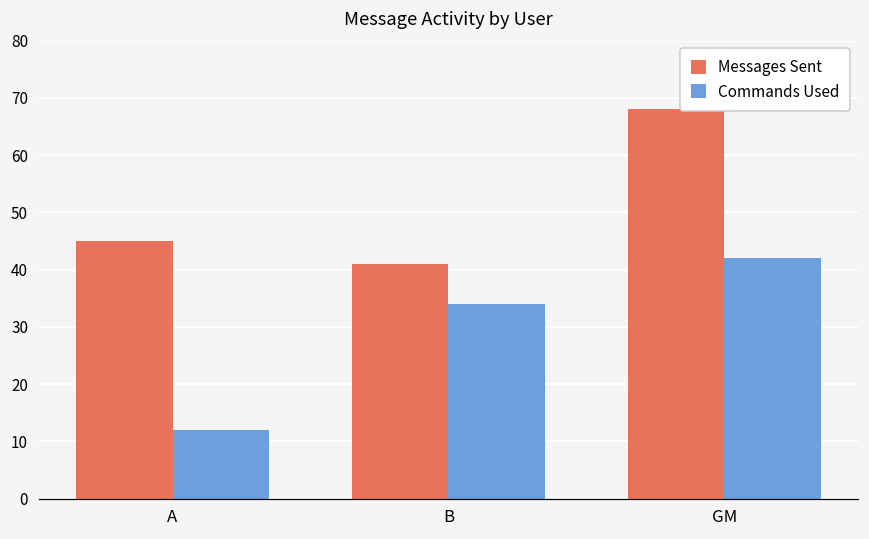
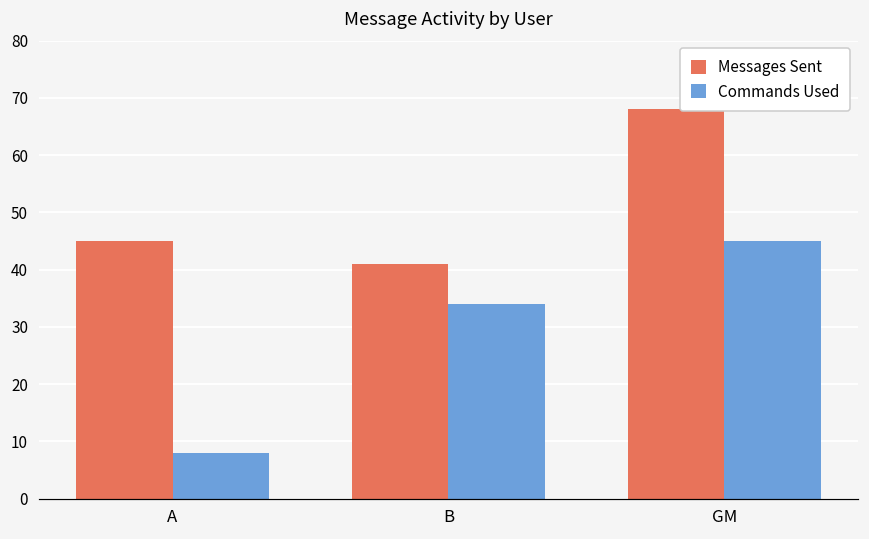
Commands Used, A: 12 -> 8
Commands Used, GM: 42 -> 45
